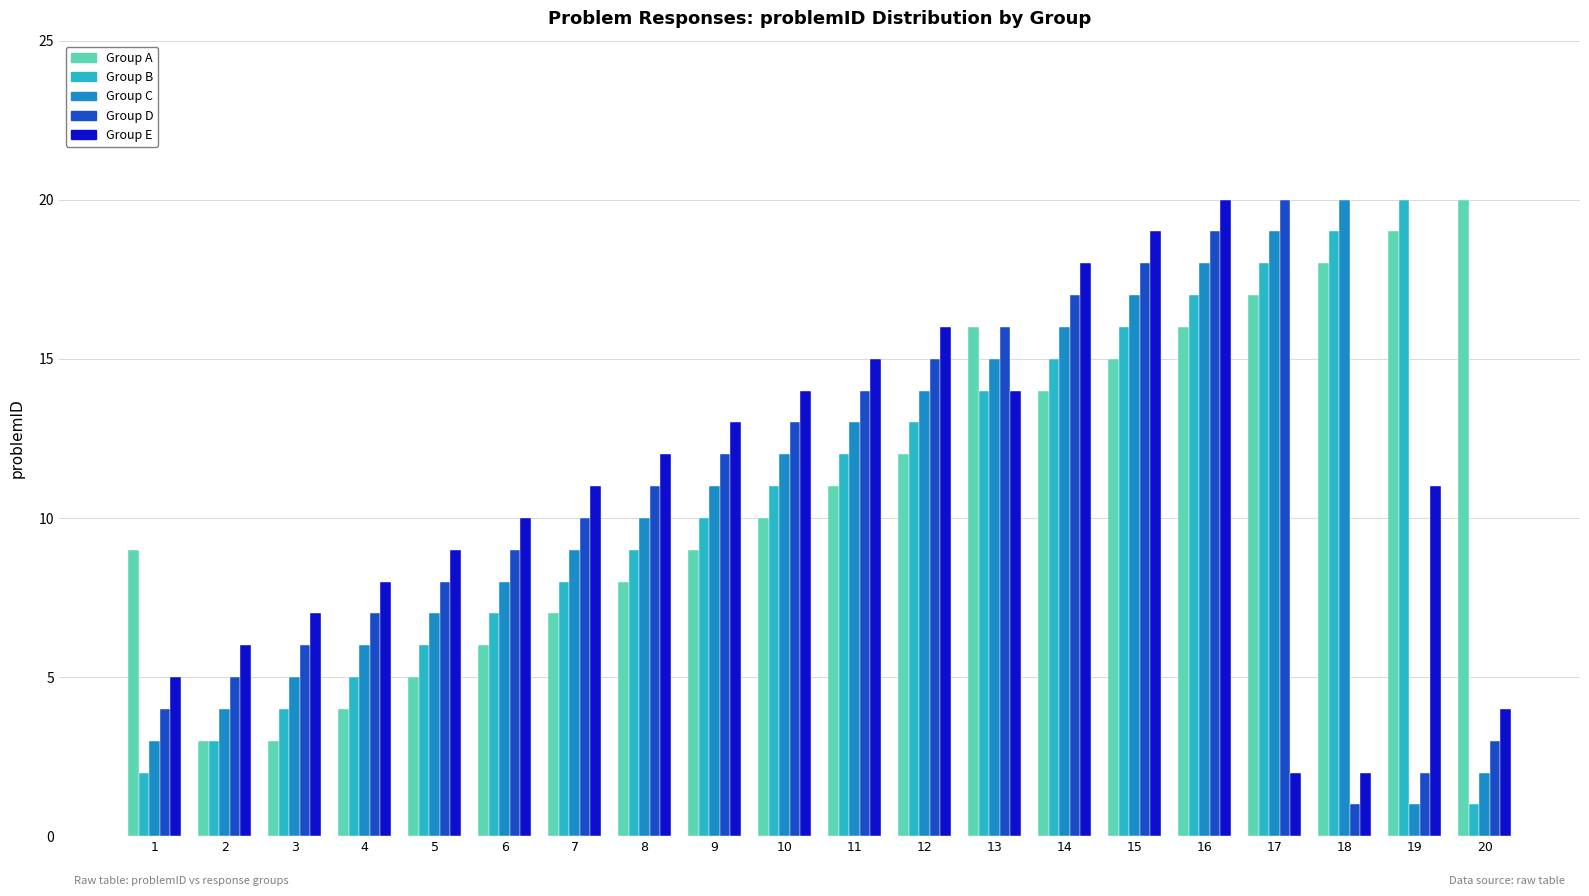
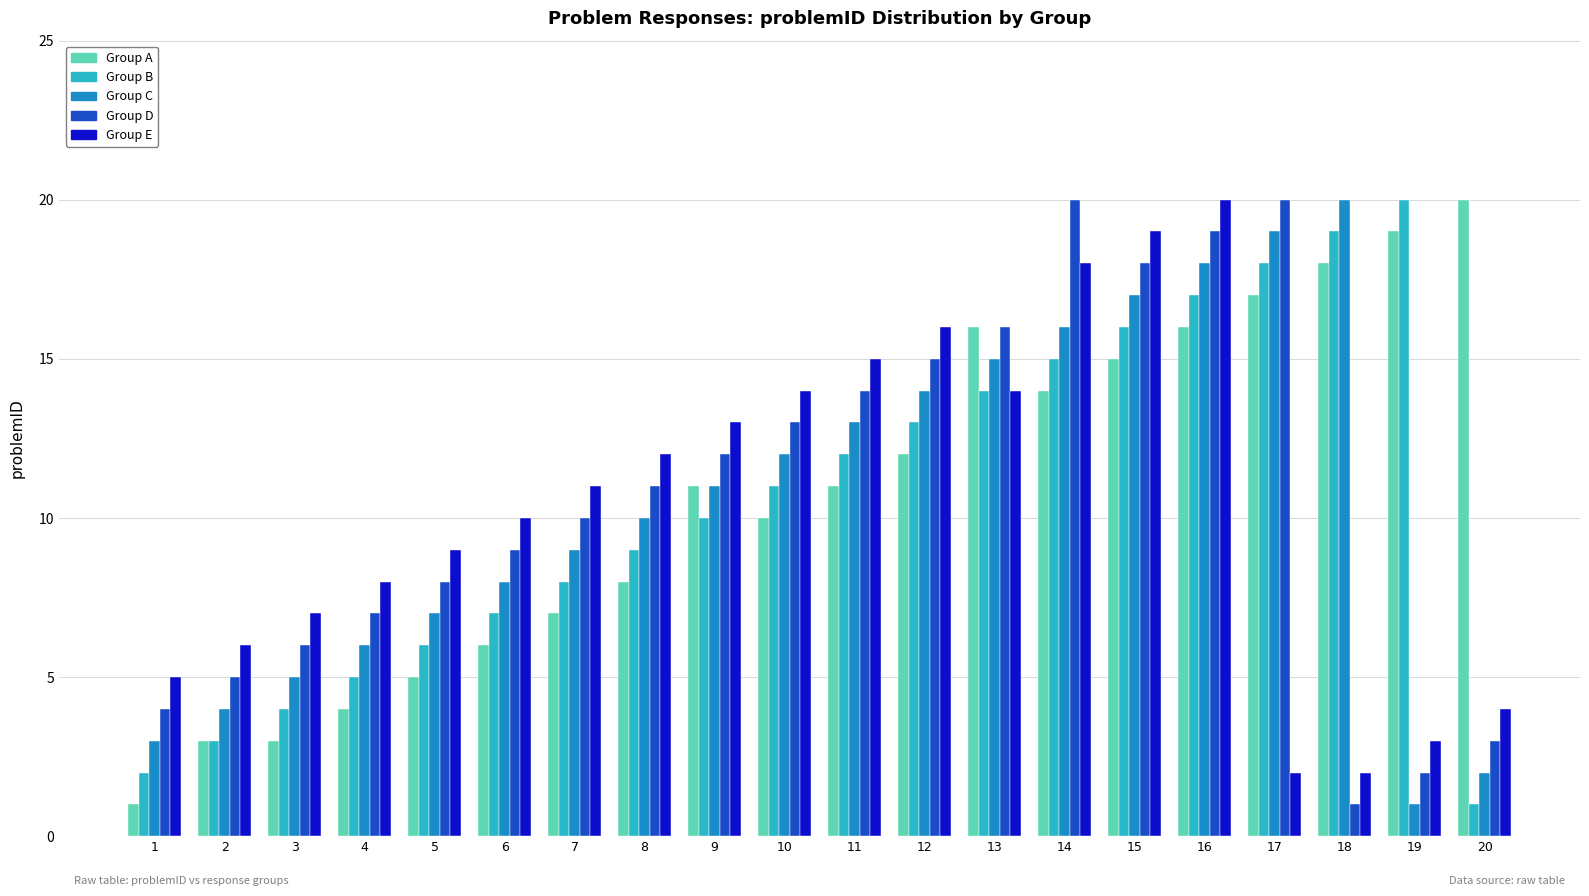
Group A, 1: 9 -> 1
Group A, 9: 9 -> 11
Group D, 14: 17 -> 20
Group E, 19: 11 -> 3
